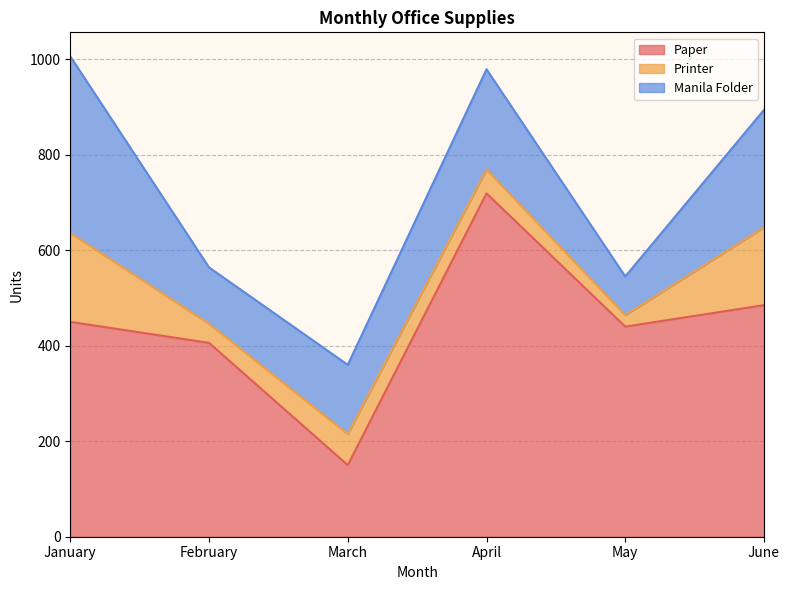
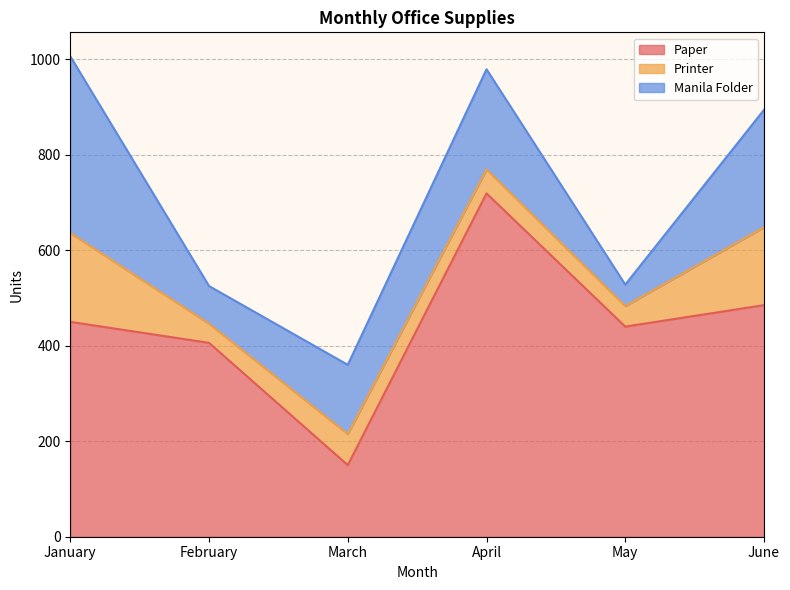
Manila Folder, February: 120 -> 80
Printer, May: 20 -> 40
Manila Folder, May: 80 -> 50
